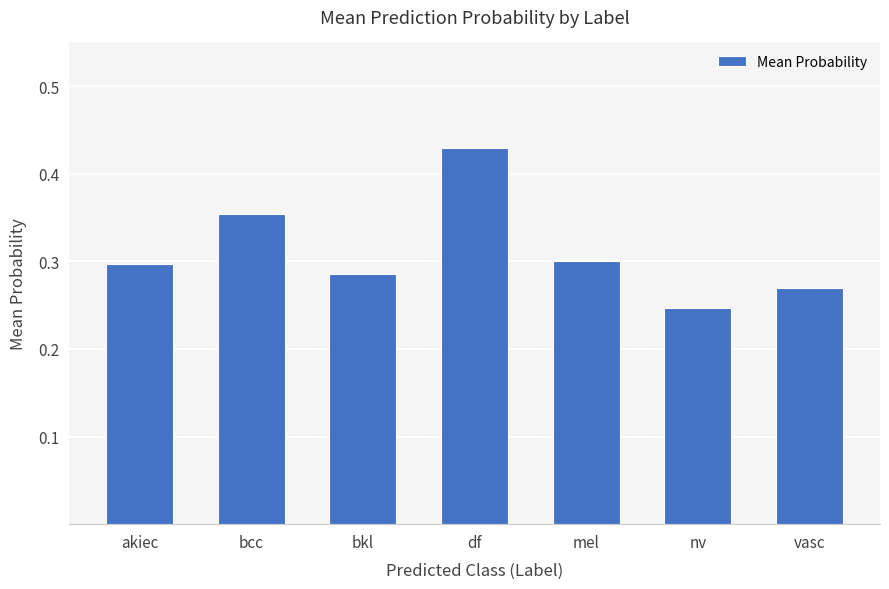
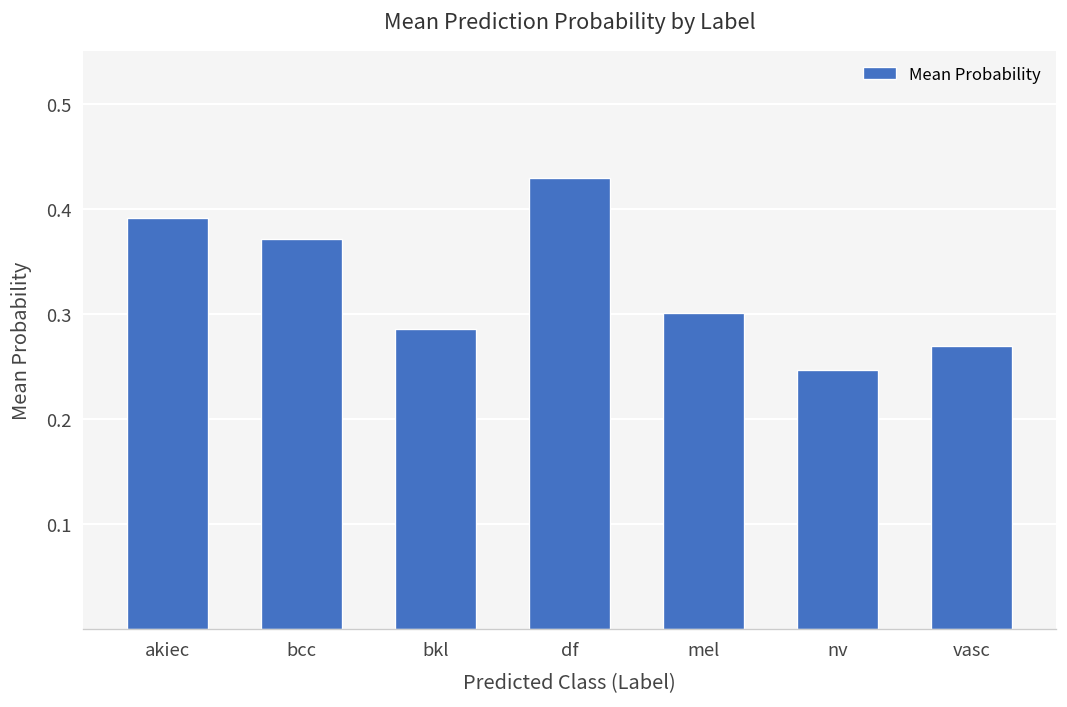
akiec: 0.30 -> 0.39
bcc: 0.35 -> 0.37
